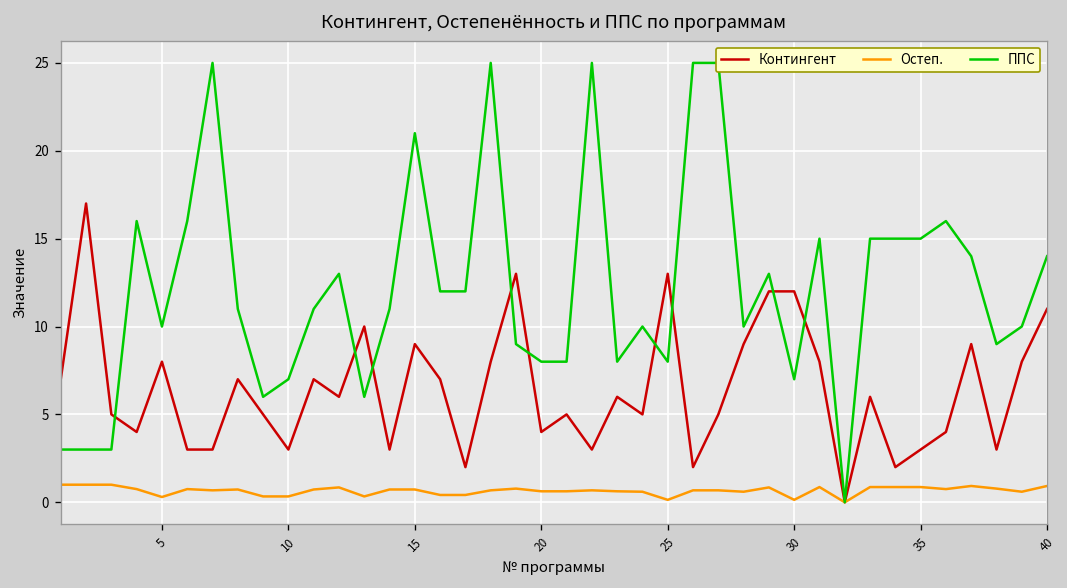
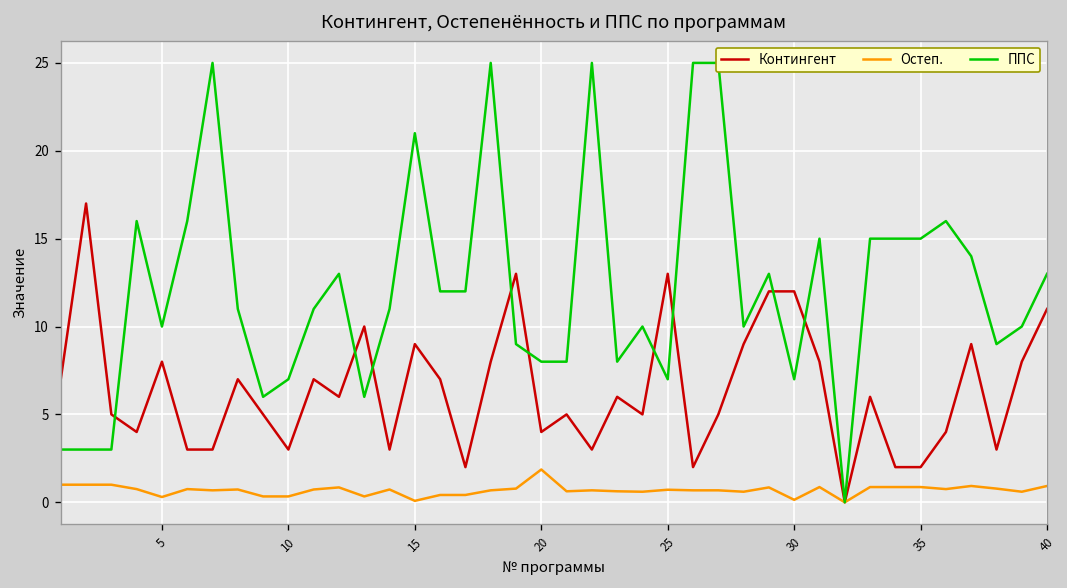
Остеп., 15: 0.7 -> 0.1
Остеп., 20: 0.6 -> 1.9
Остеп., 25: 0.1 -> 0.7
ППС, 25: 8 -> 7
Контингент, 35: 3 -> 2
ППС, 40: 14 -> 13
